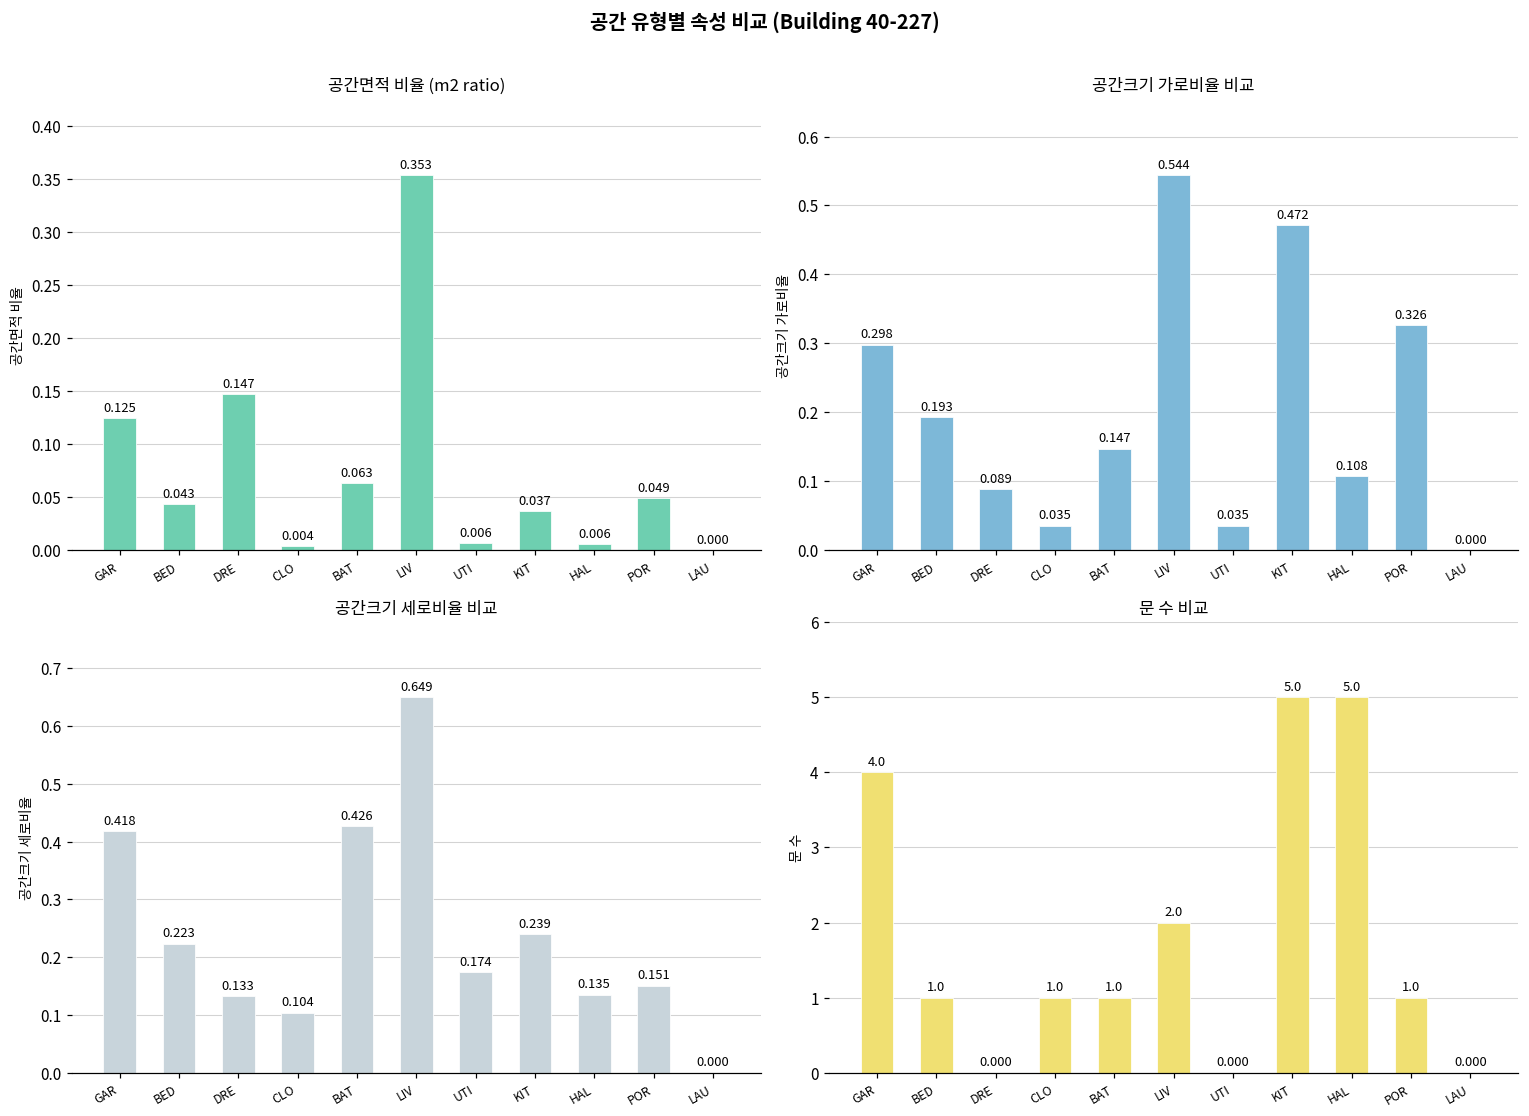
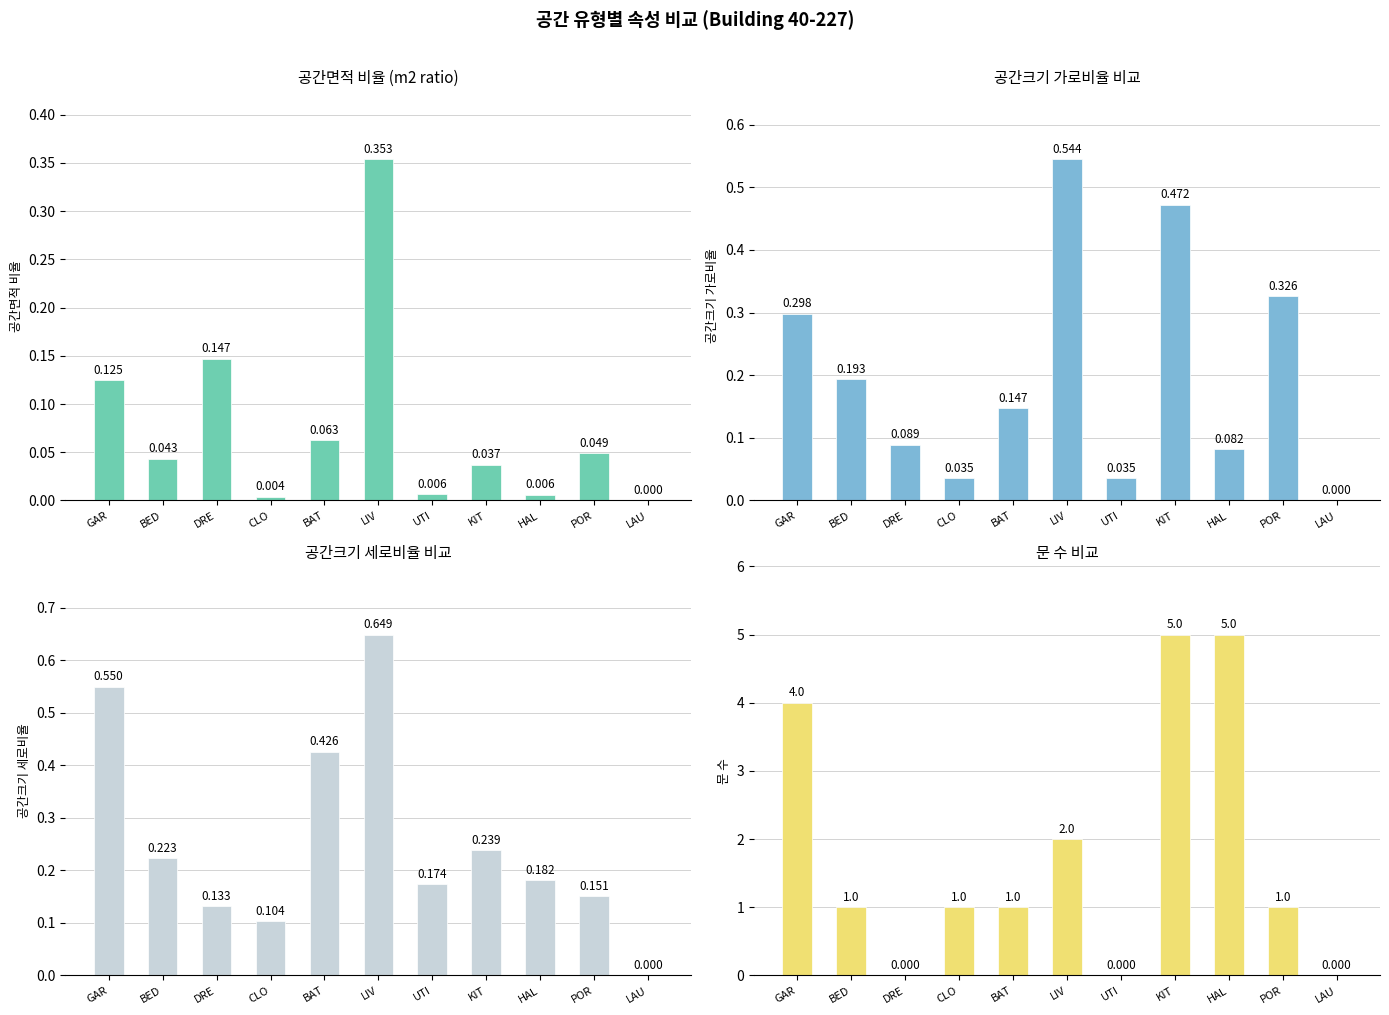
공간크기 가로비율 비교, HAL: 0.108 -> 0.082
공간크기 세로비율 비교, GAR: 0.418 -> 0.550
공간크기 세로비율 비교, HAL: 0.135 -> 0.182
